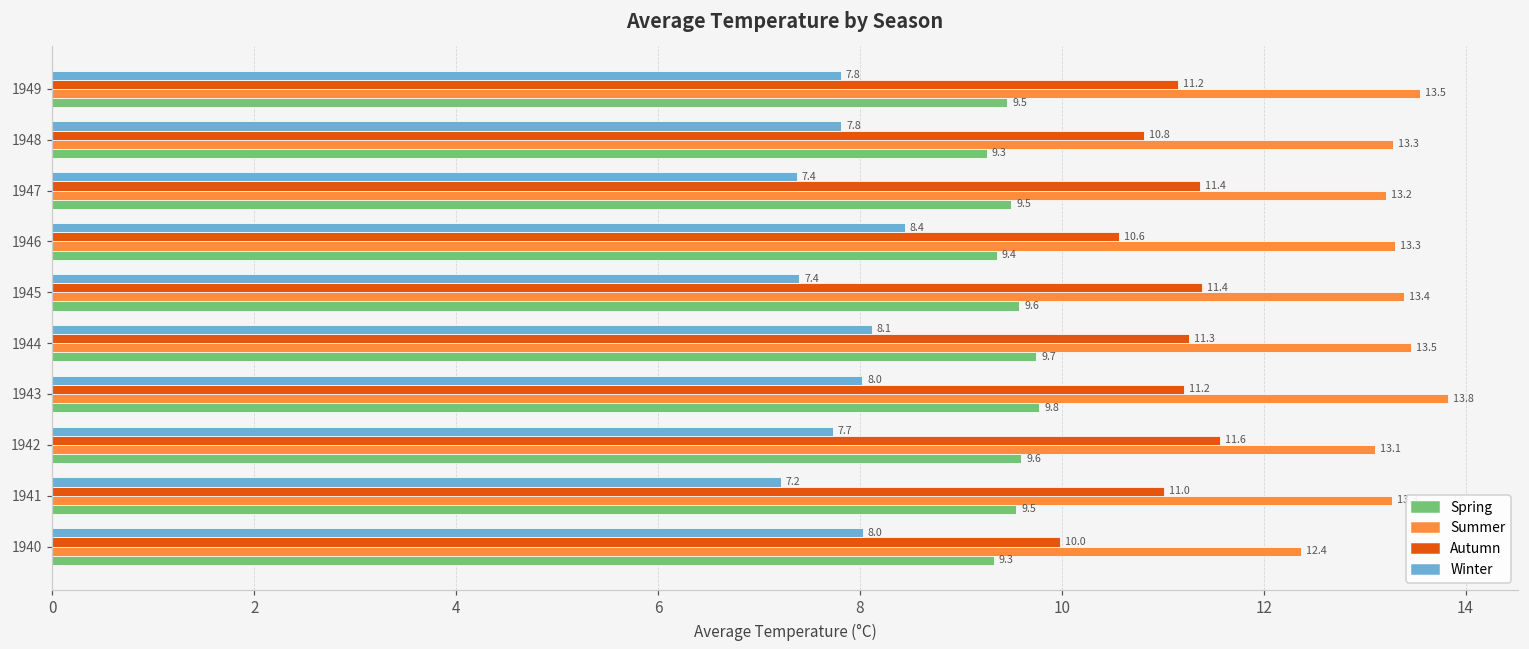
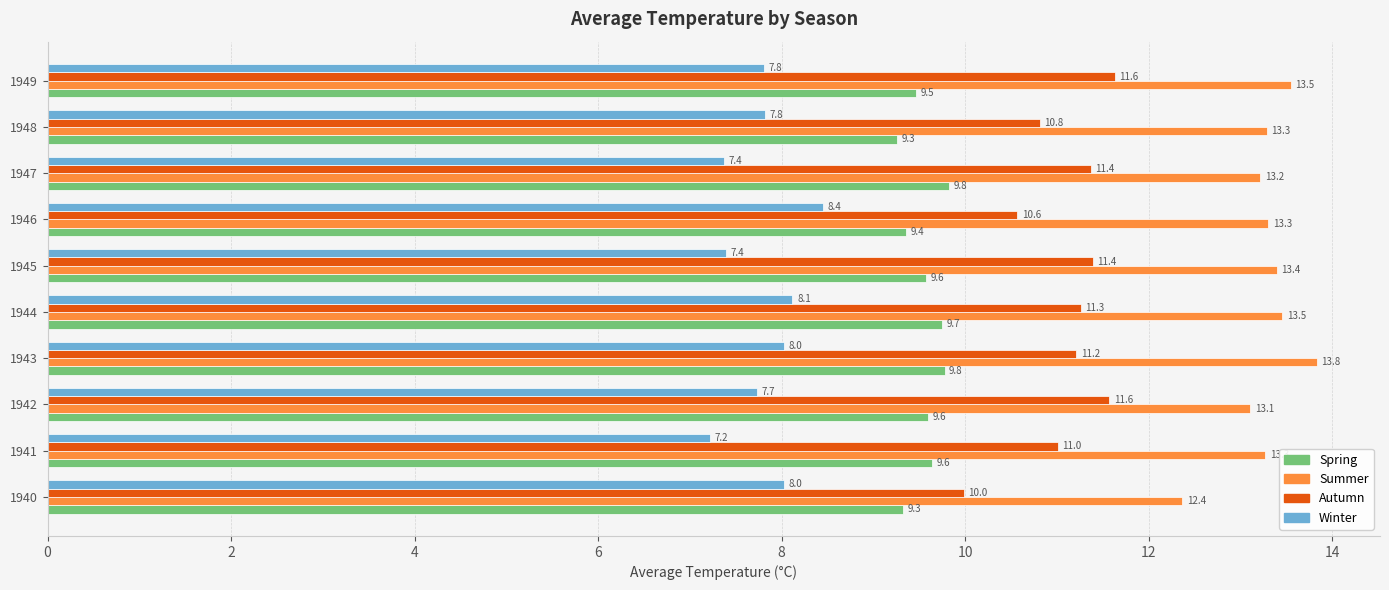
Autumn, 1949: 11.2 -> 11.6
Spring, 1947: 9.5 -> 9.8
Spring, 1941: 9.5 -> 9.6
